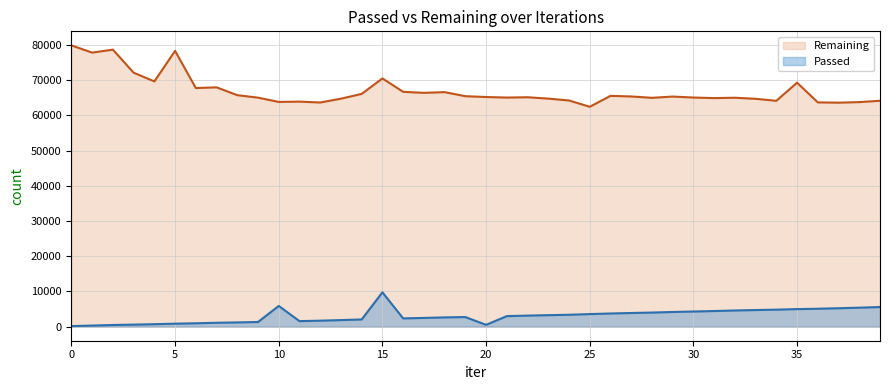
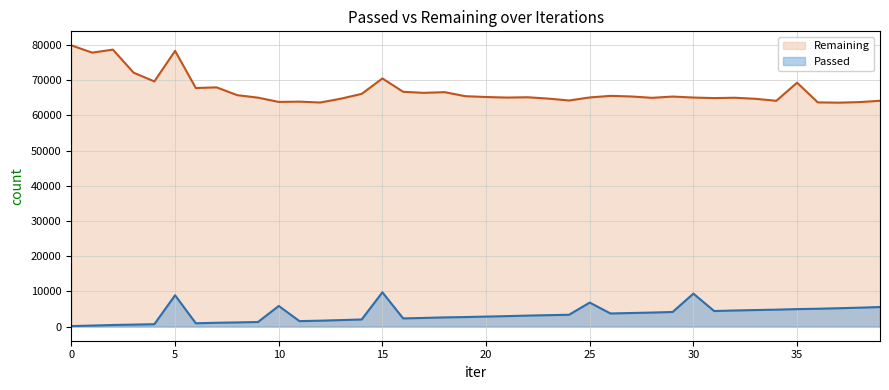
Passed, 5: 1000 -> 9000
Passed, 20: 1000 -> 3000
Remaining, 25: 62000 -> 65000
Passed, 25: 4000 -> 7000
Passed, 30: 4000 -> 9000
